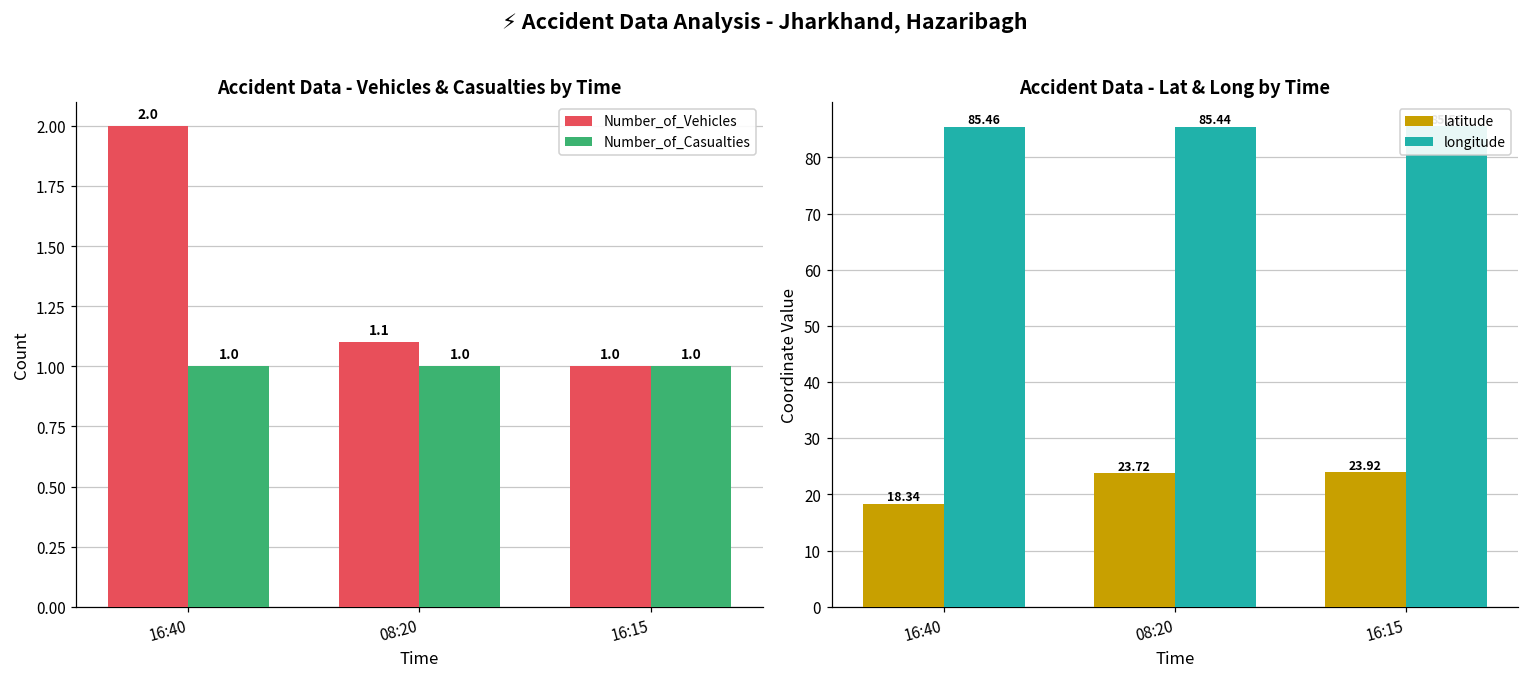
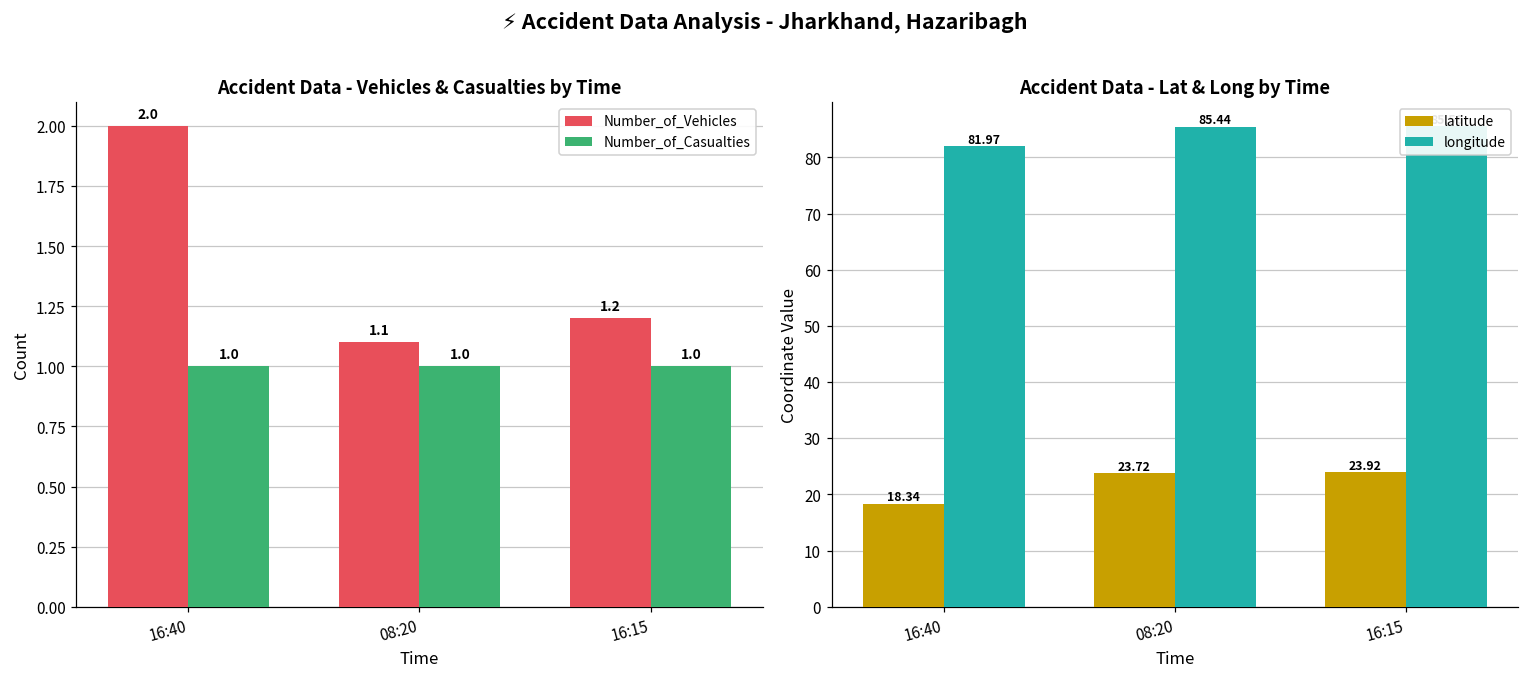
Accident Data - Vehicles & Casualties by Time, Number_of_Vehicles, 16:15: 1.0 -> 1.2
Accident Data - Lat & Long by Time, longitude, 16:40: 85.46 -> 81.97
